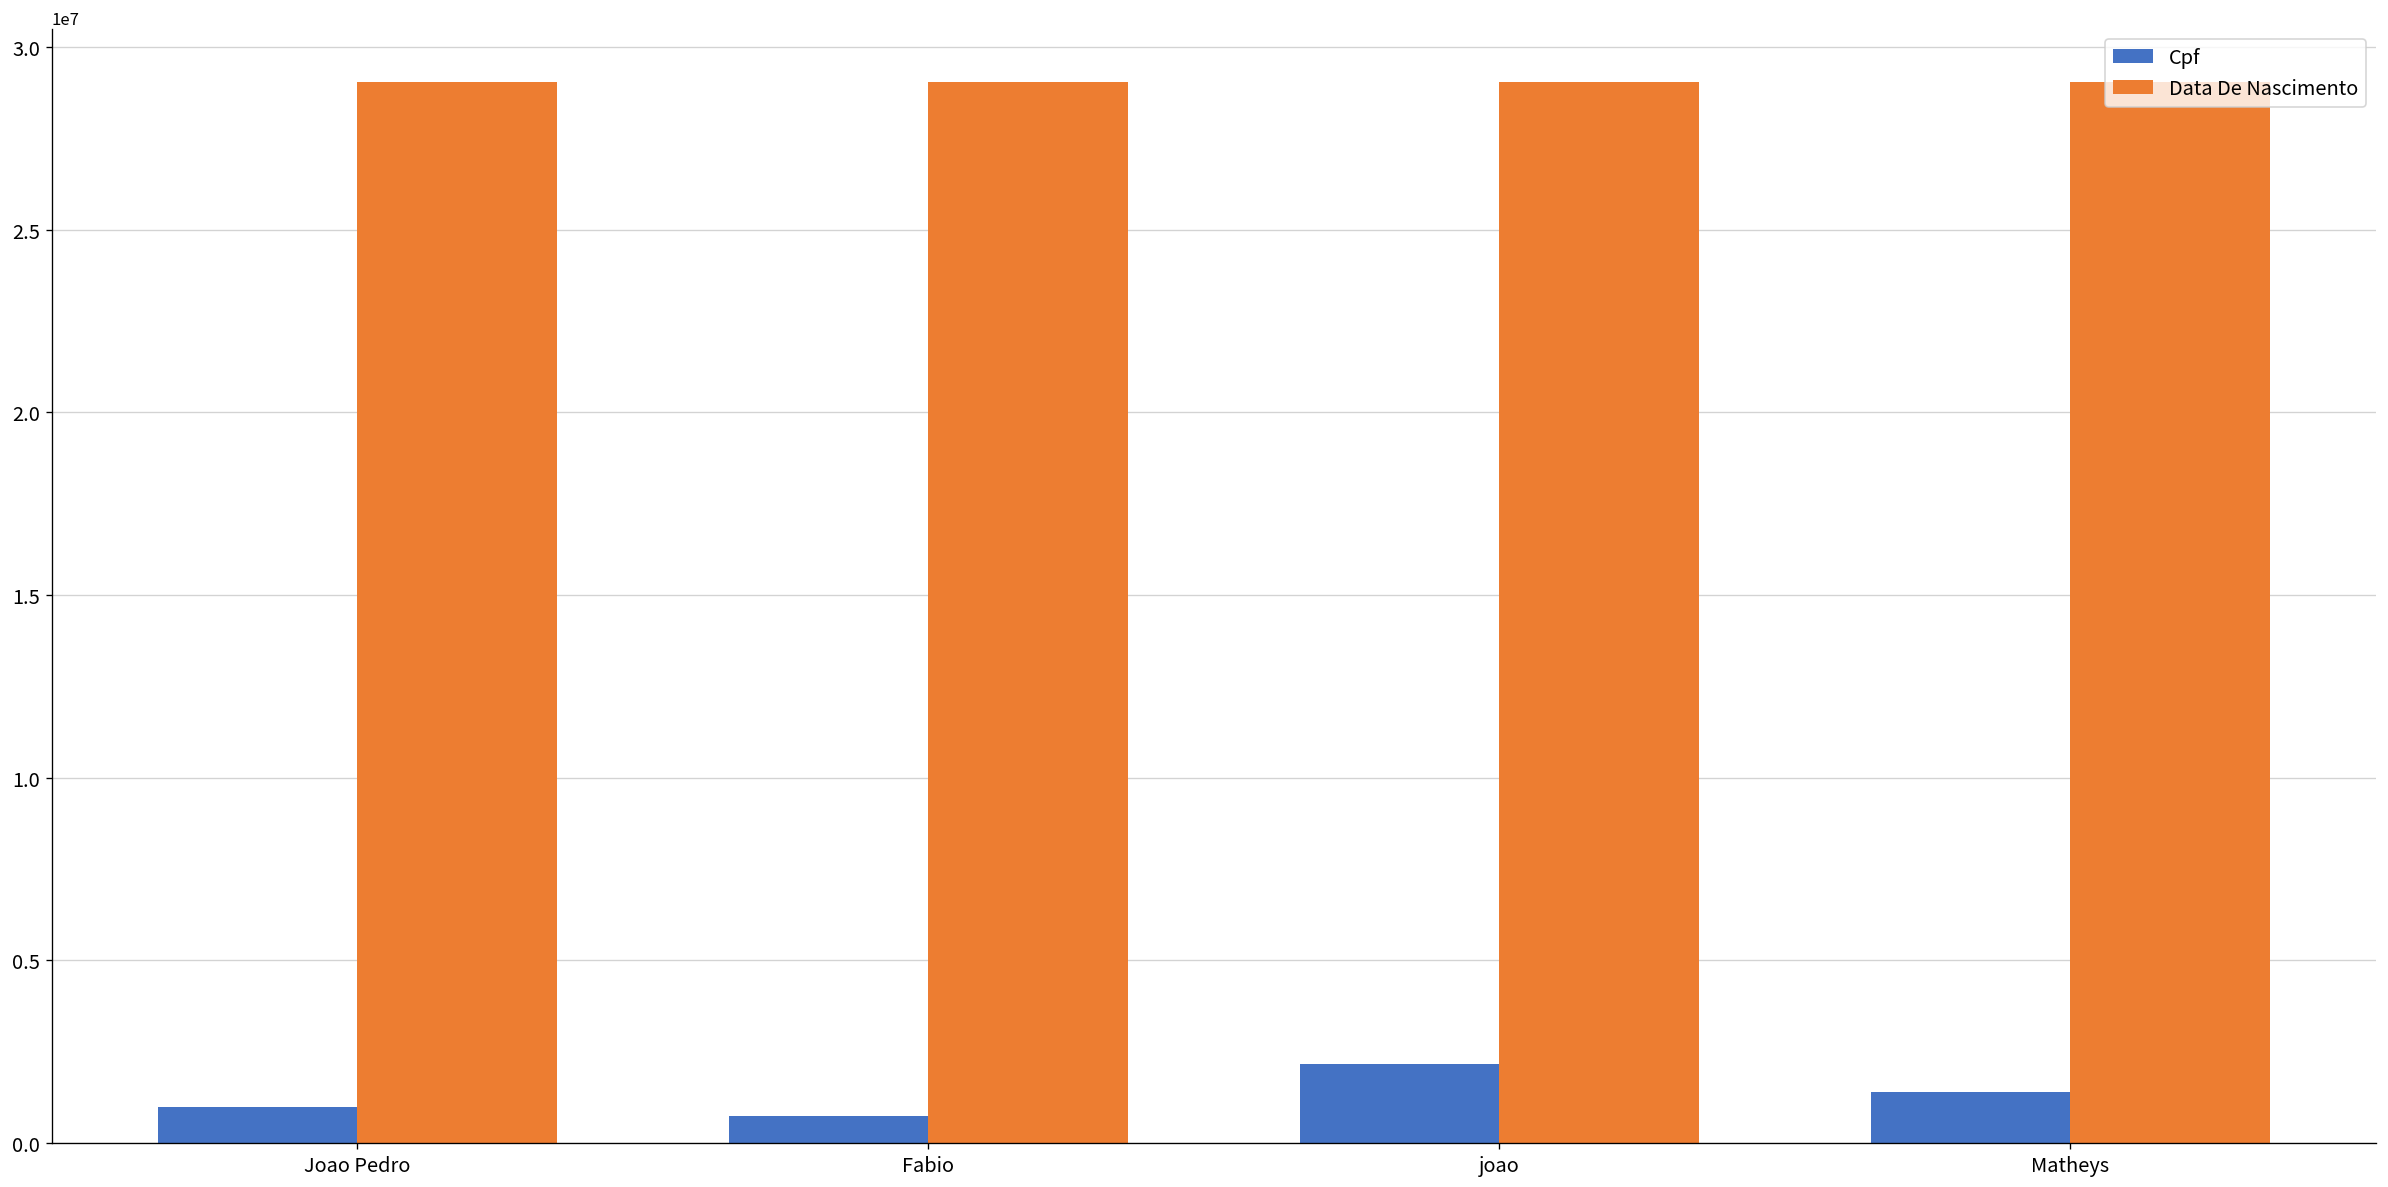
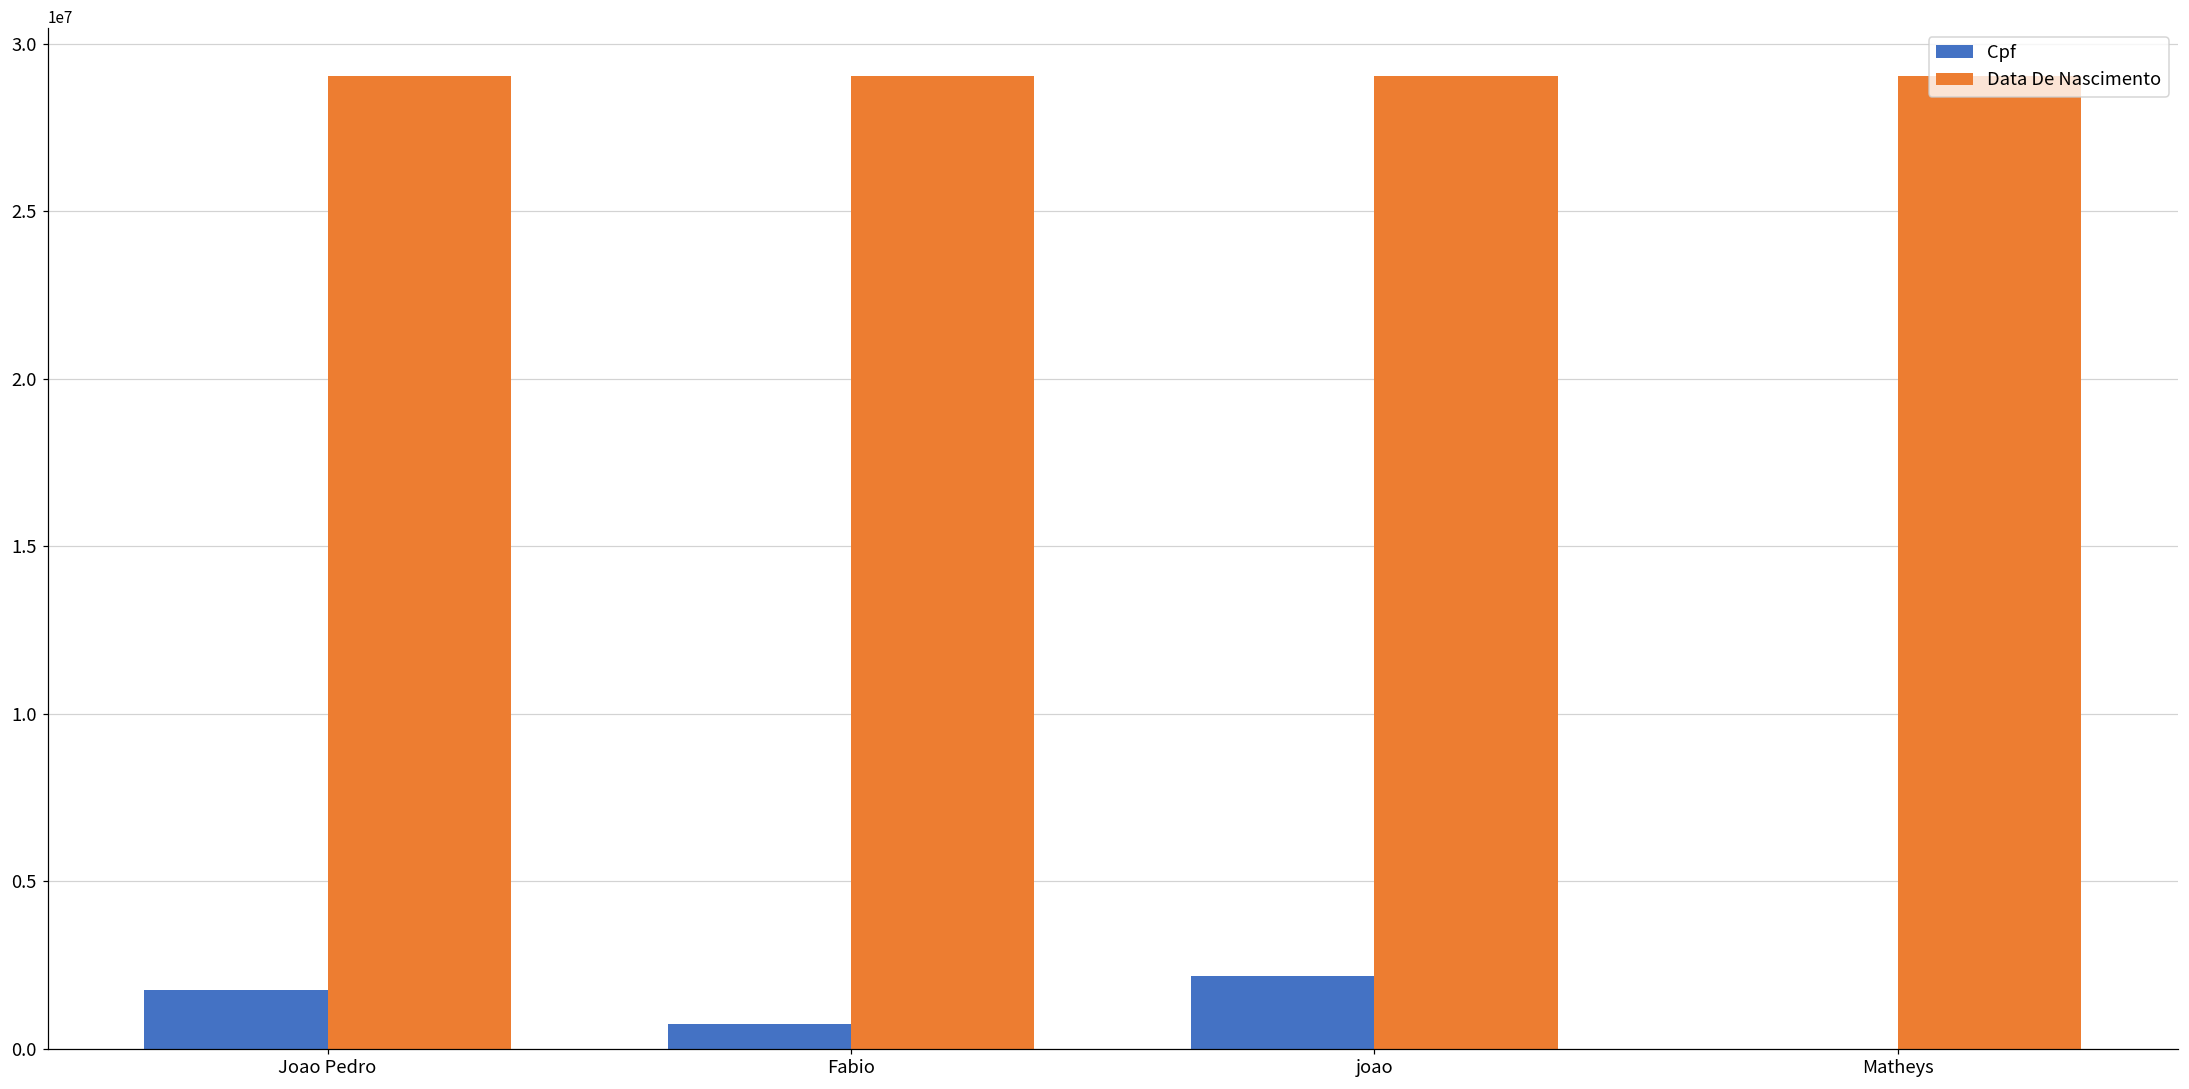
Cpf, Joao Pedro: 1000000 -> 1800000
Cpf, Matheys: 1400000 -> 0
